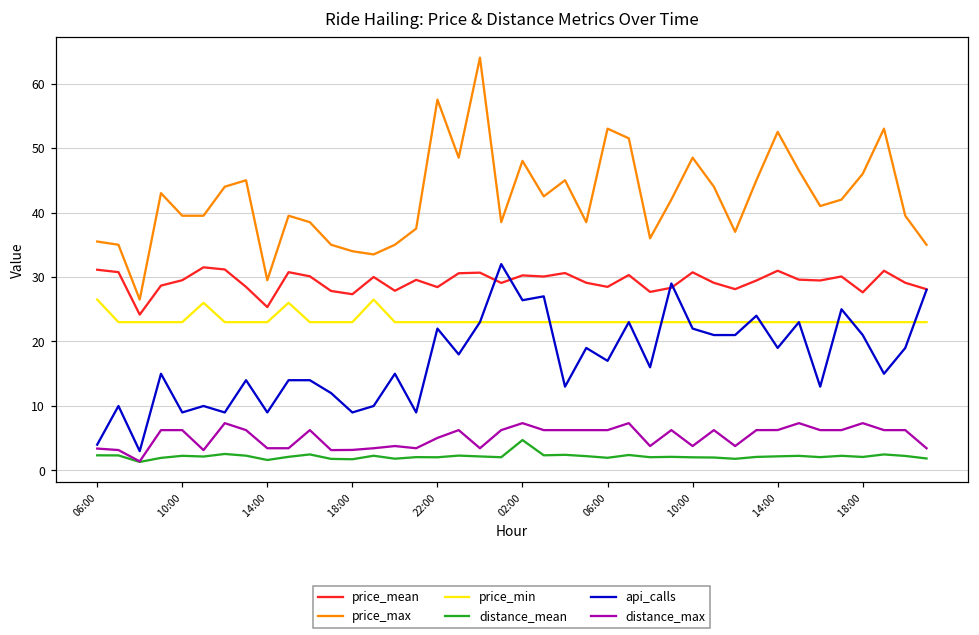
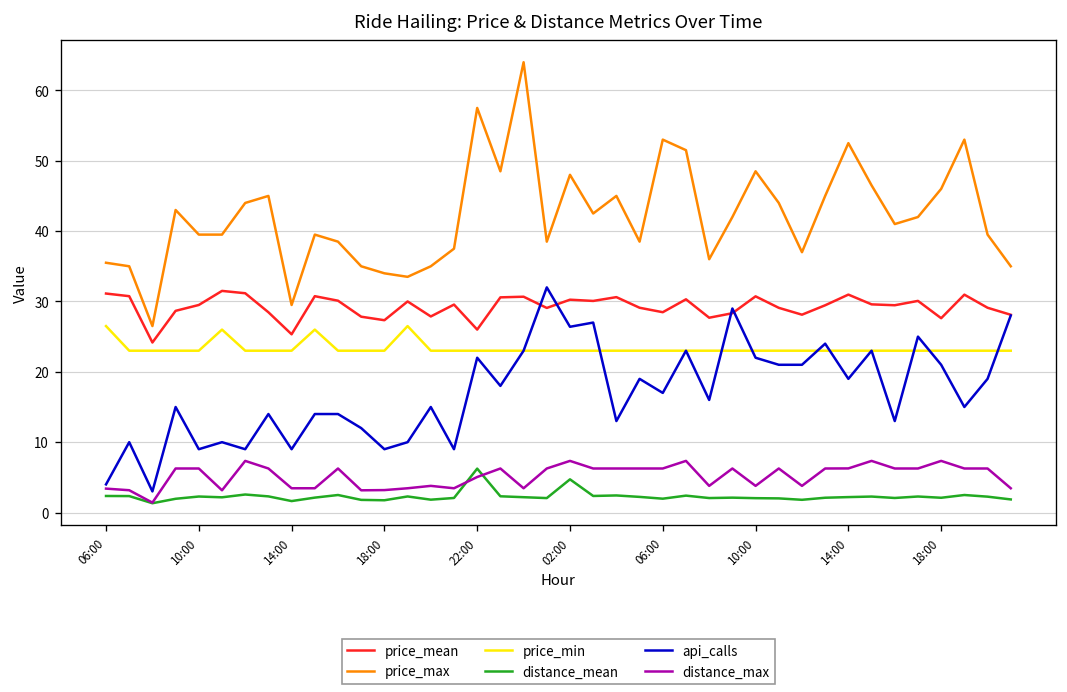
price_mean, 22:00: 28 -> 26
distance_mean, 22:00: 2 -> 6
